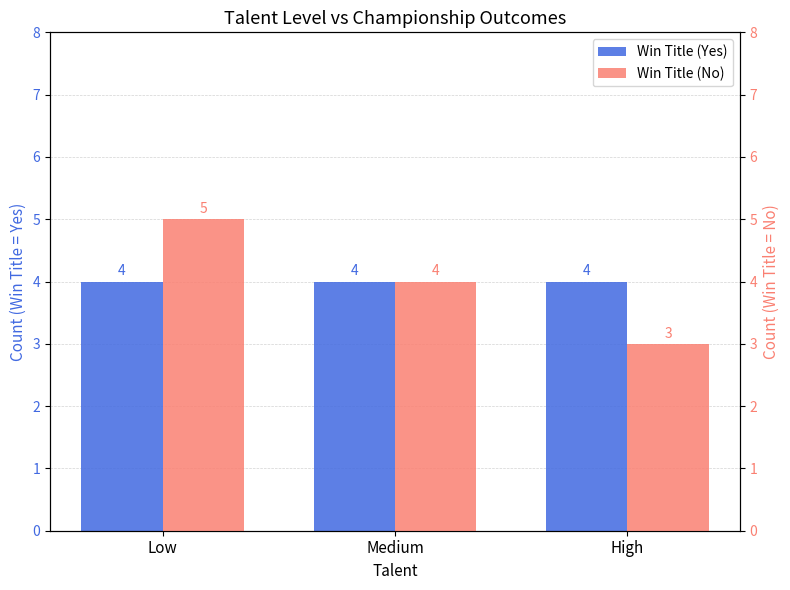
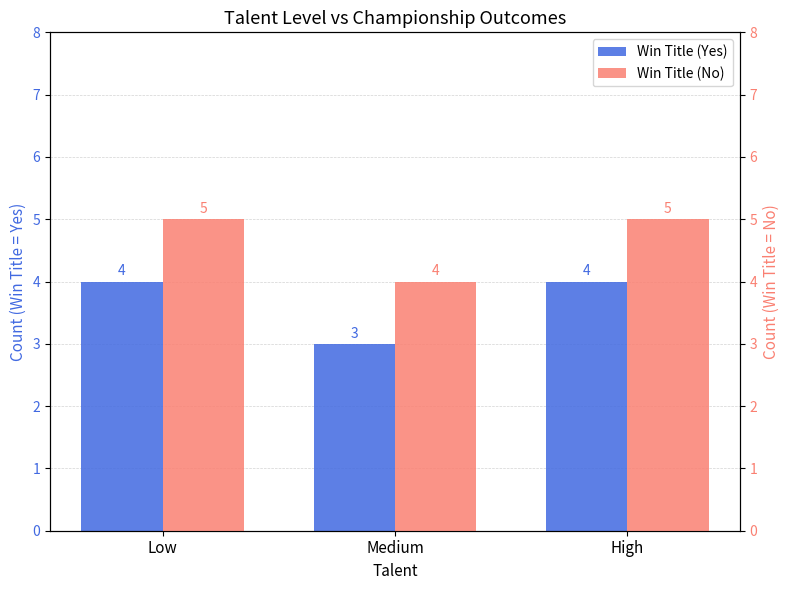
Win Title (Yes), Medium: 4 -> 3
Win Title (No), High: 3 -> 5
